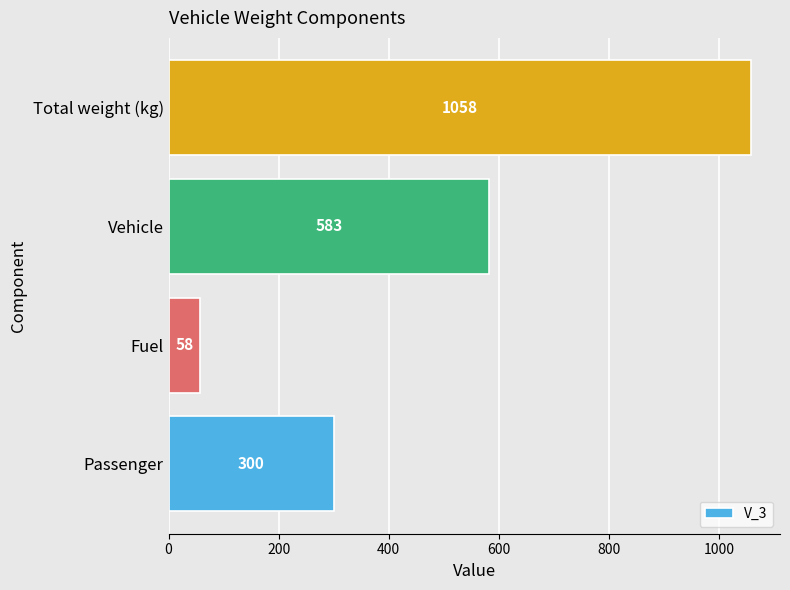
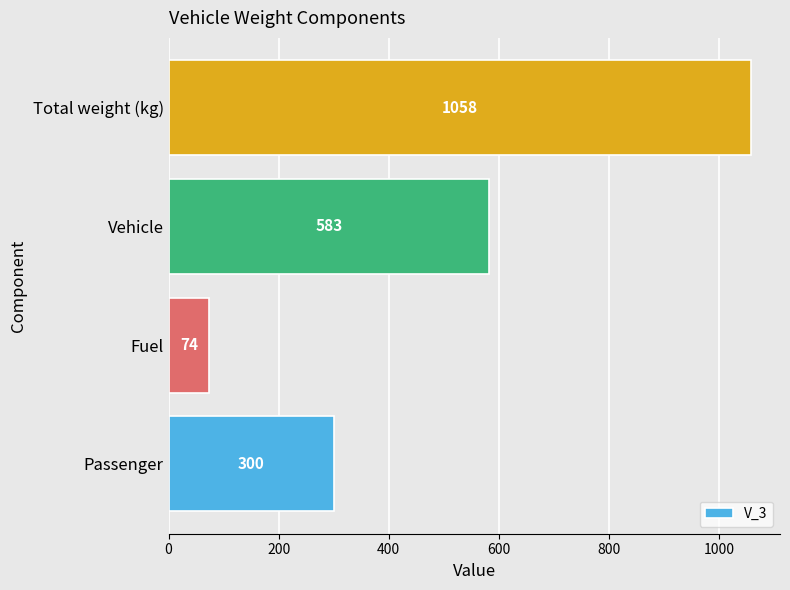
Fuel: 58 -> 74
